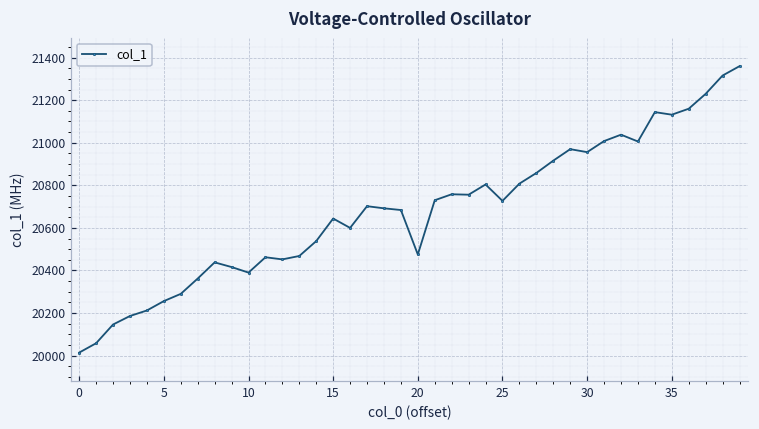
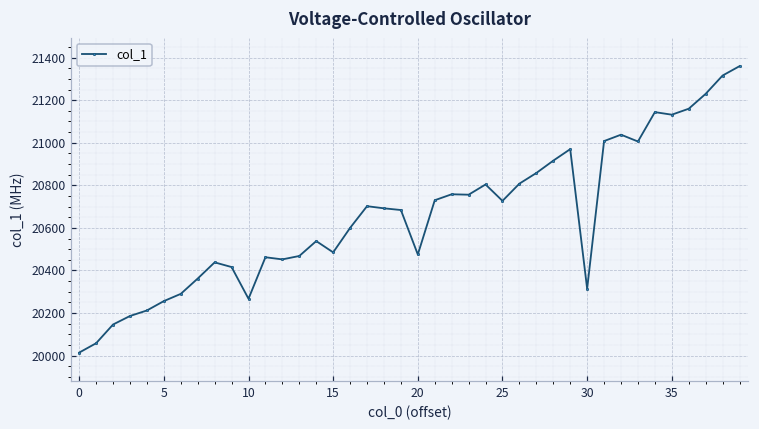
10: 20390 -> 20270
15: 20640 -> 20490
30: 20960 -> 20310
